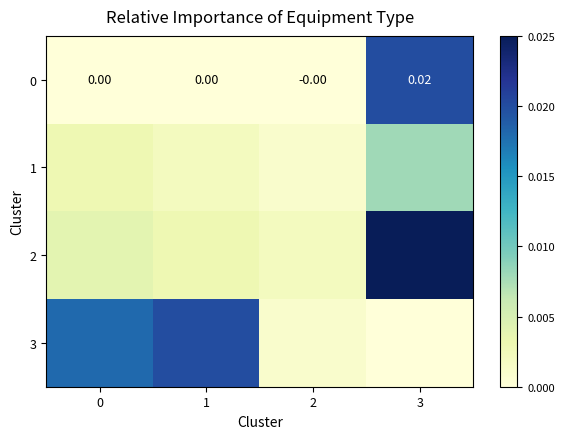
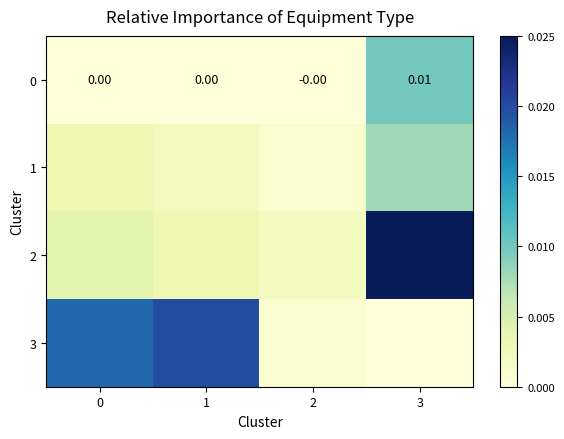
0, 3: 0.02 -> 0.01
